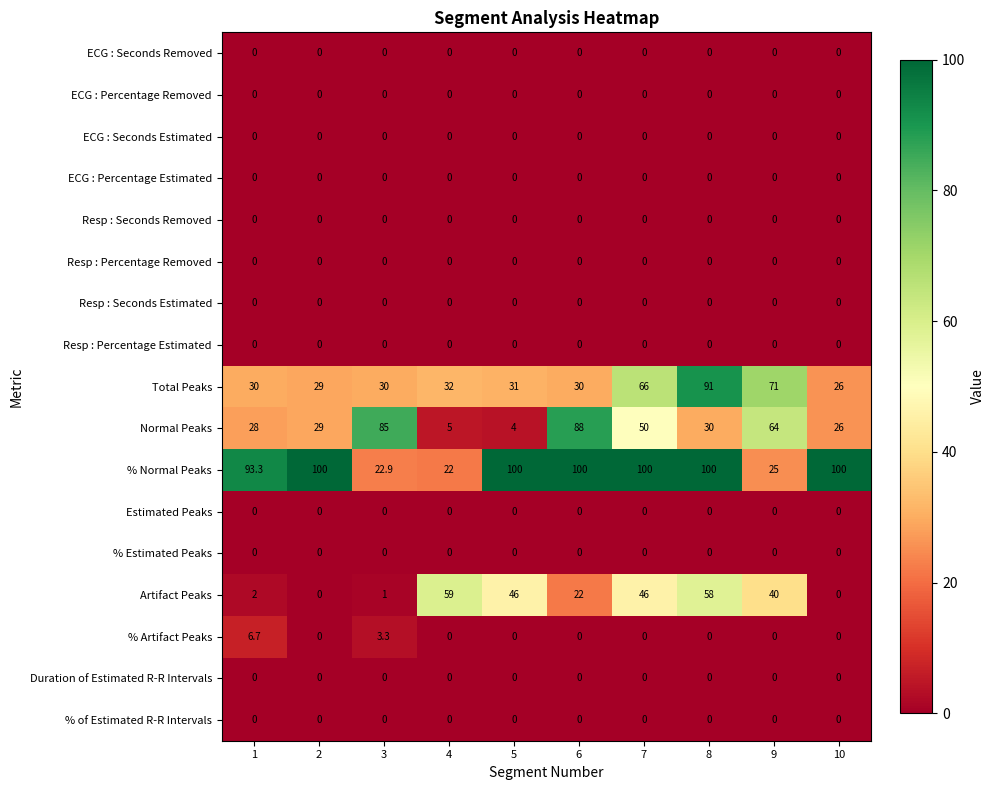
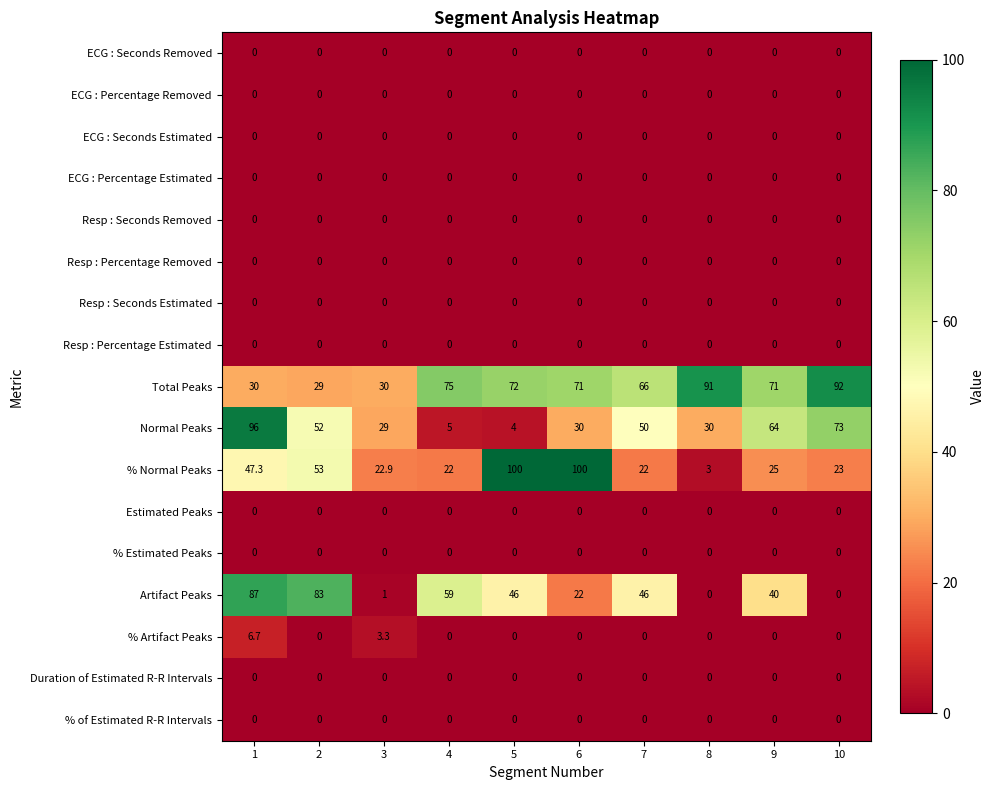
Total Peaks, 4: 32 -> 75
Total Peaks, 5: 31 -> 72
Total Peaks, 6: 30 -> 71
Total Peaks, 10: 26 -> 92
Normal Peaks, 1: 28 -> 96
Normal Peaks, 2: 29 -> 52
Normal Peaks, 3: 85 -> 29
Normal Peaks, 6: 88 -> 30
Normal Peaks, 10: 26 -> 73
% Normal Peaks, 1: 93.3 -> 47.3
% Normal Peaks, 2: 100 -> 53
% Normal Peaks, 7: 100 -> 22
% Normal Peaks, 8: 100 -> 3
% Normal Peaks, 10: 100 -> 23
Artifact Peaks, 1: 2 -> 87
Artifact Peaks, 2: 0 -> 83
Artifact Peaks, 8: 58 -> 0
